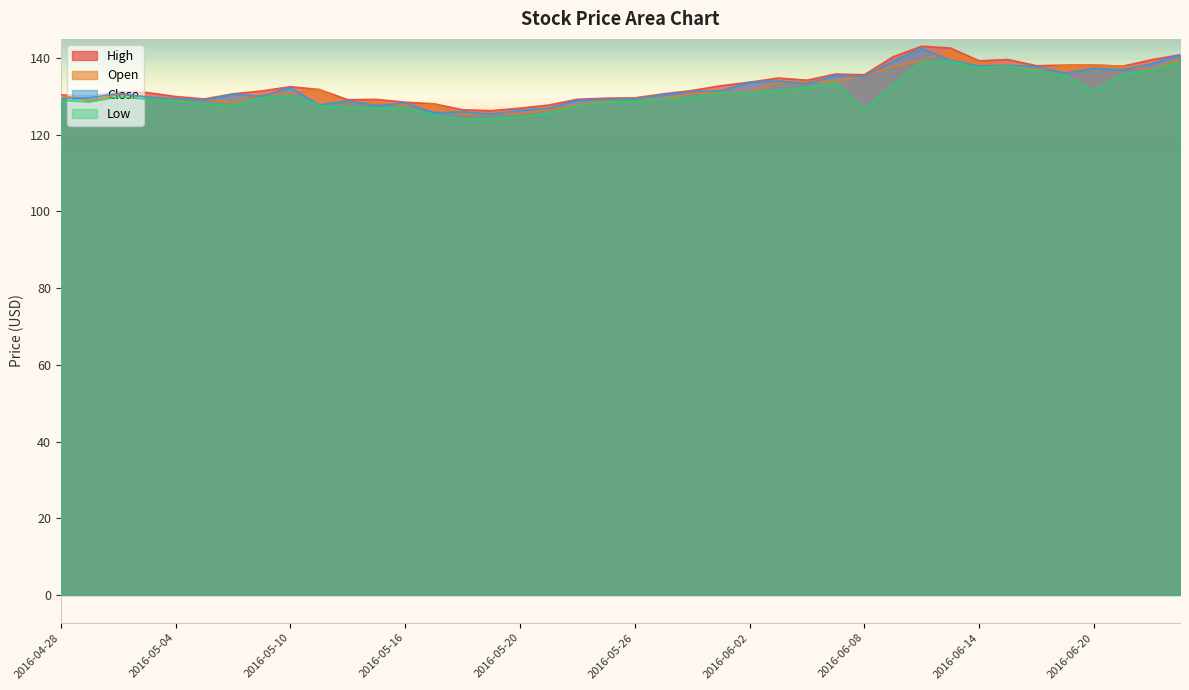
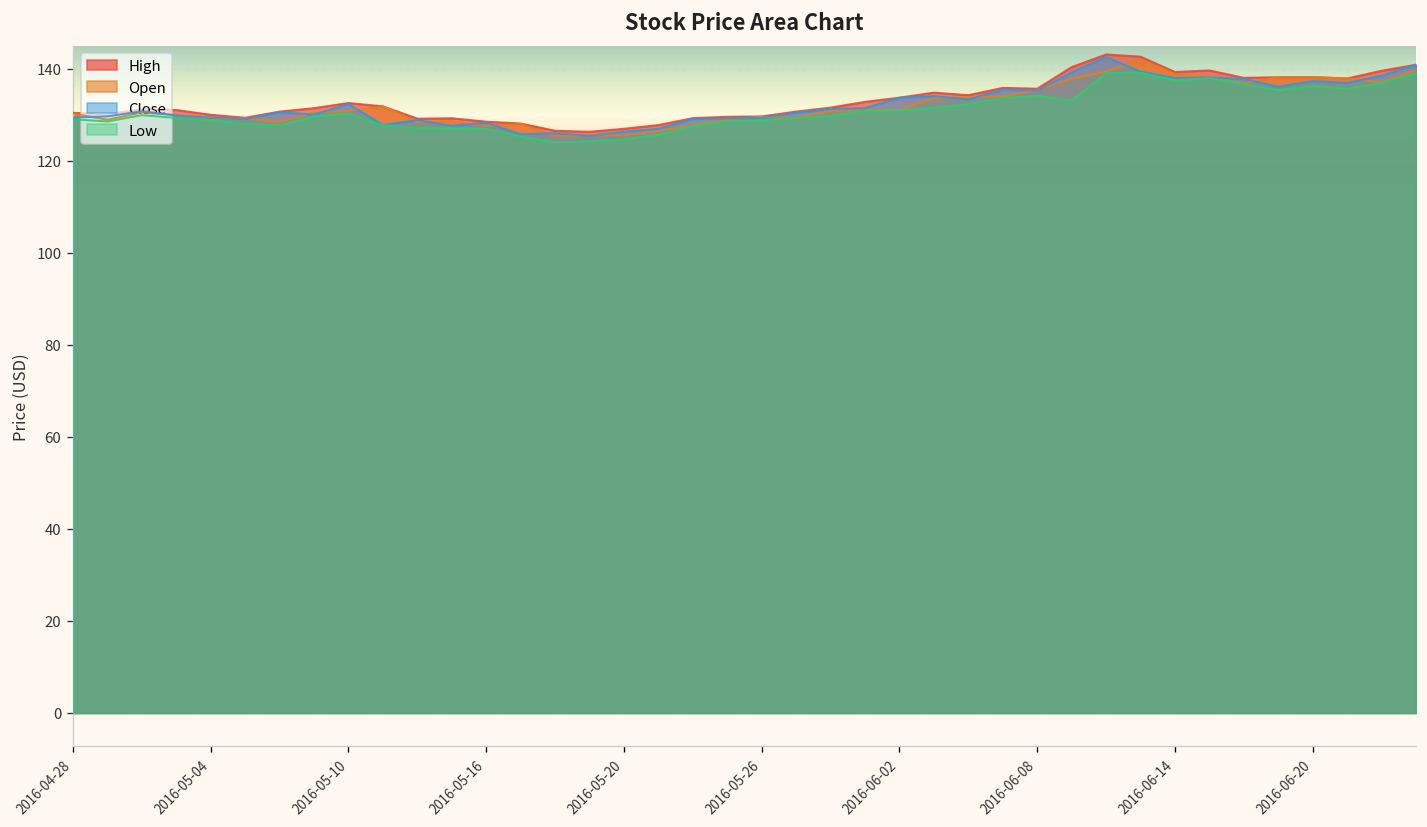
Low, 2016-06-08: 127 -> 134
Low, 2016-06-20: 131 -> 136
